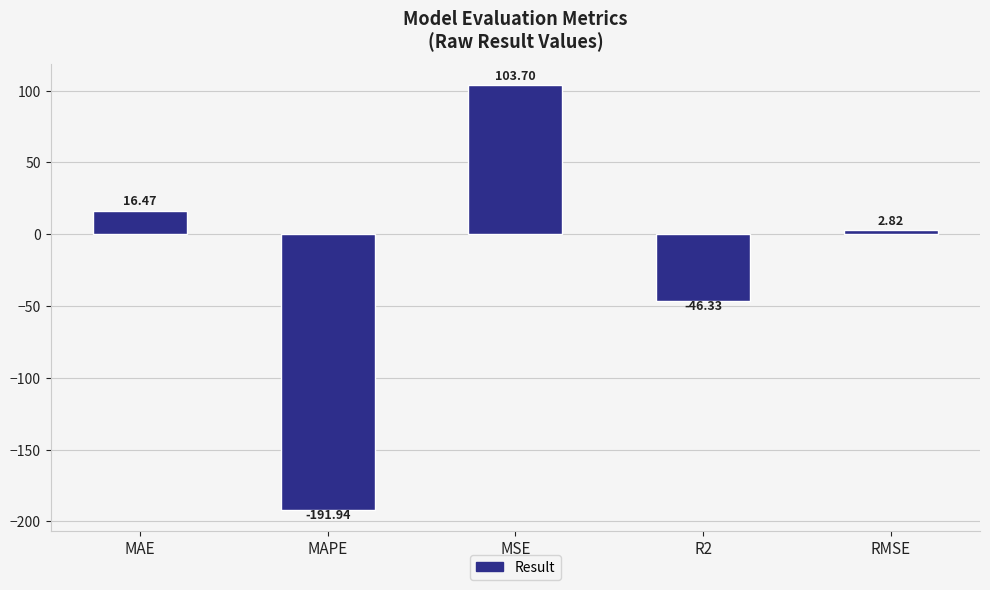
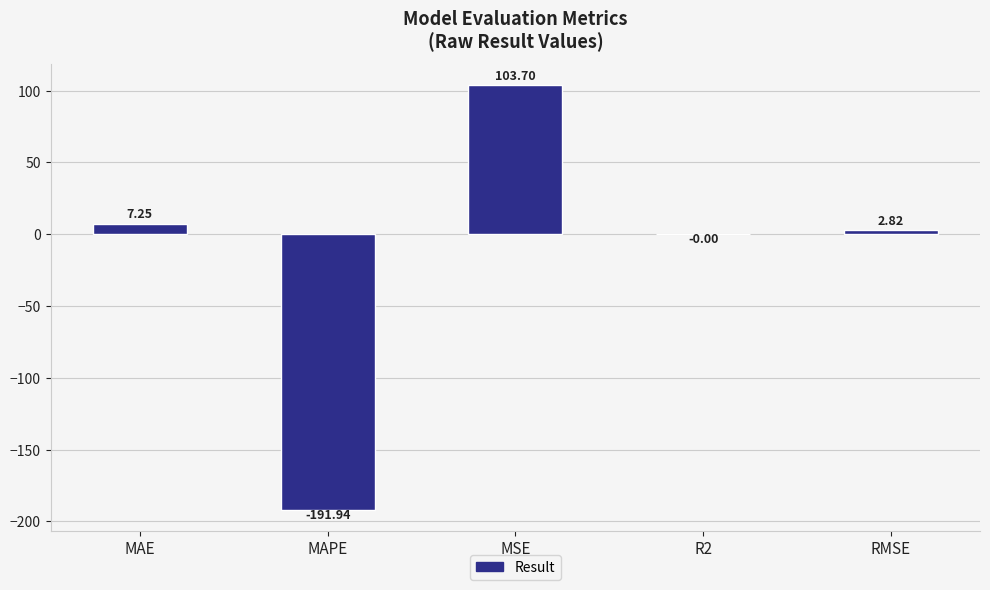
MAE: 16.47 -> 7.25
R2: -46.33 -> -0.00
